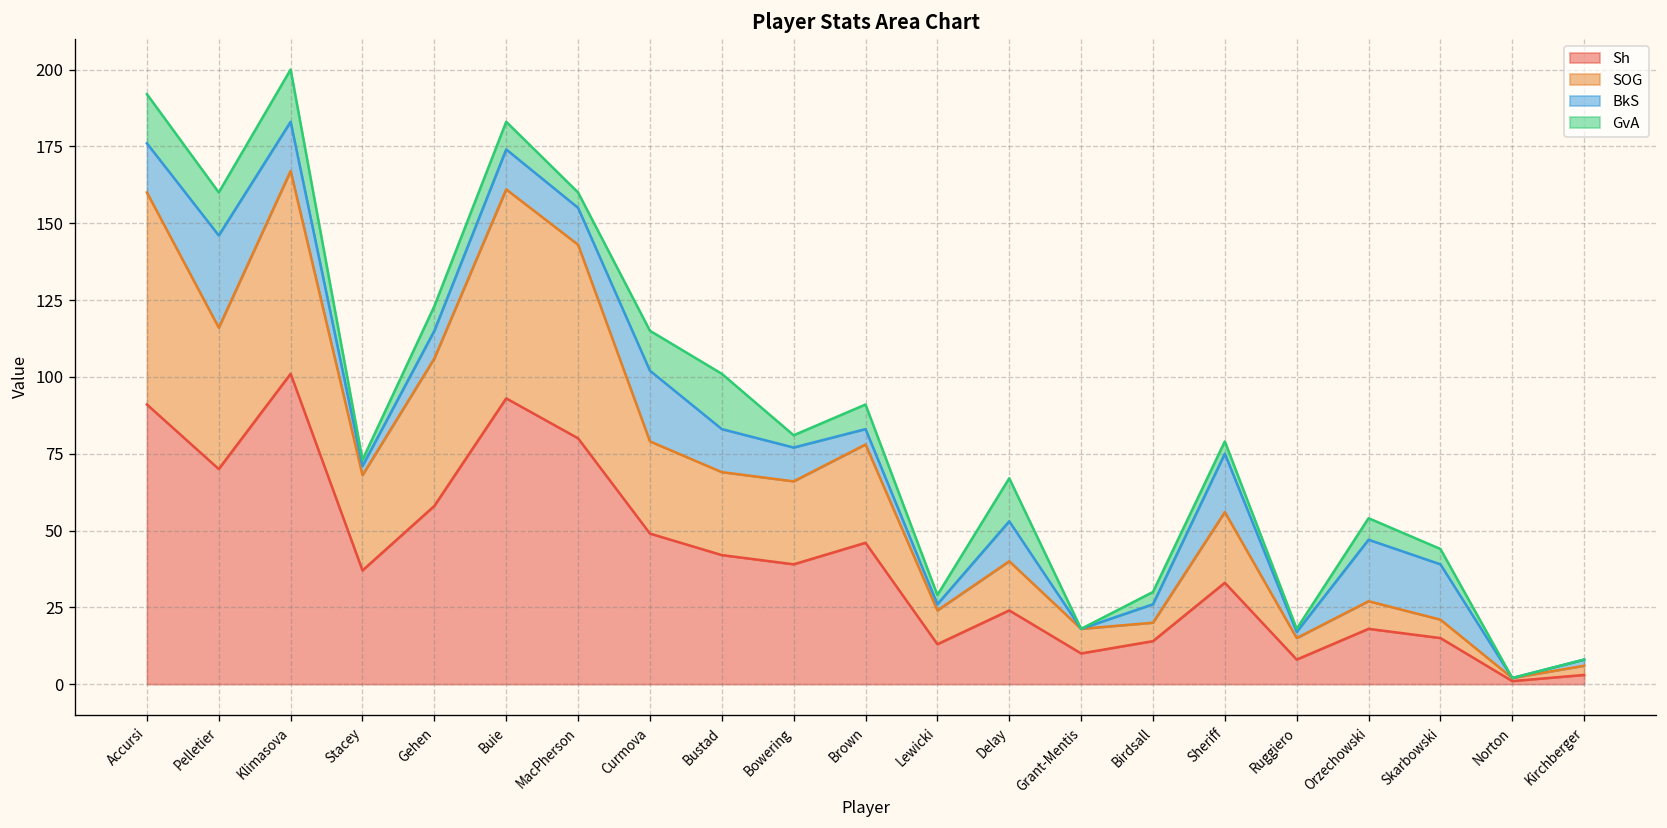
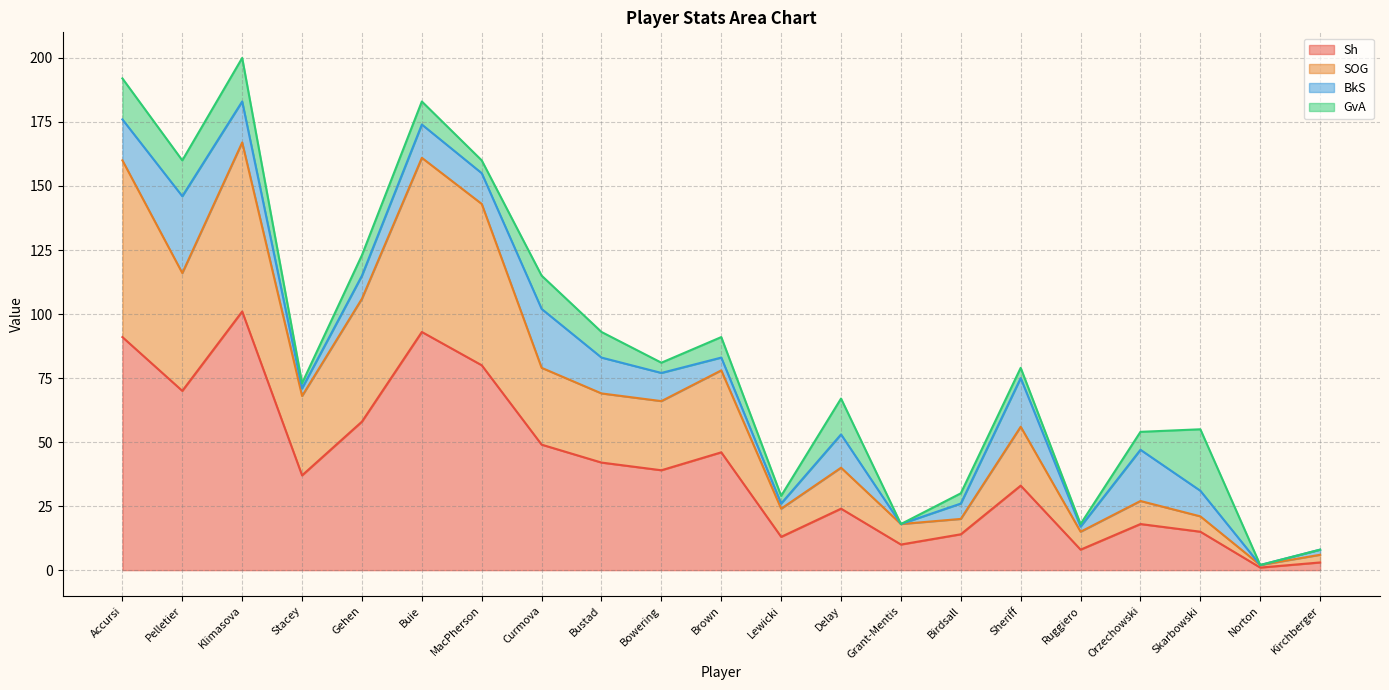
GvA, Bustad: 18 -> 10
BkS, Skarbowski: 18 -> 10
GvA, Skarbowski: 5 -> 24
